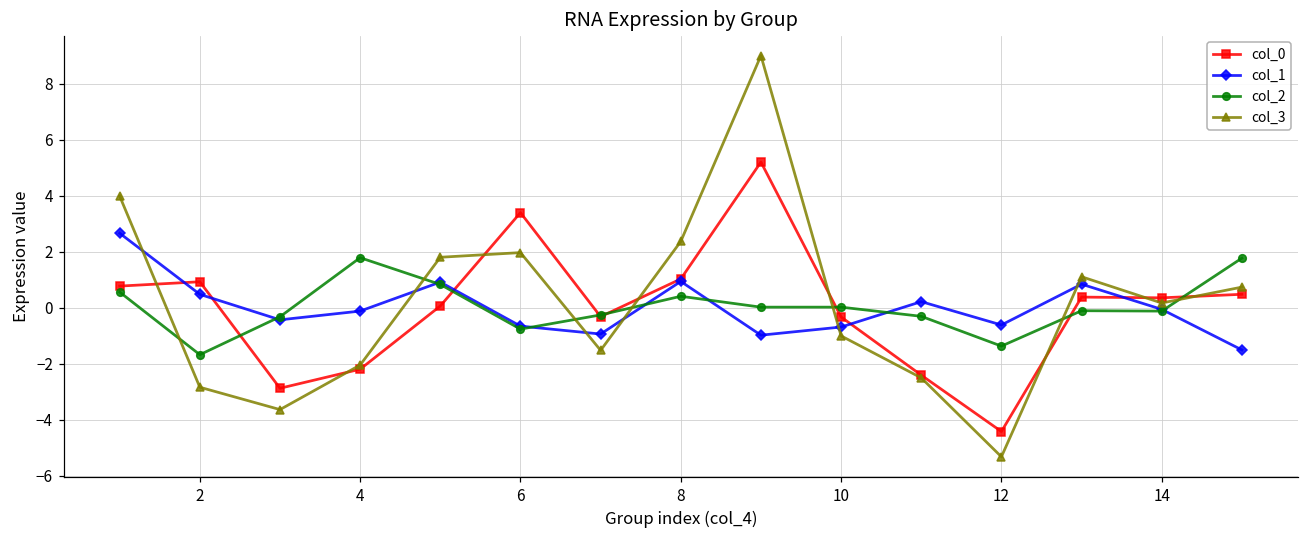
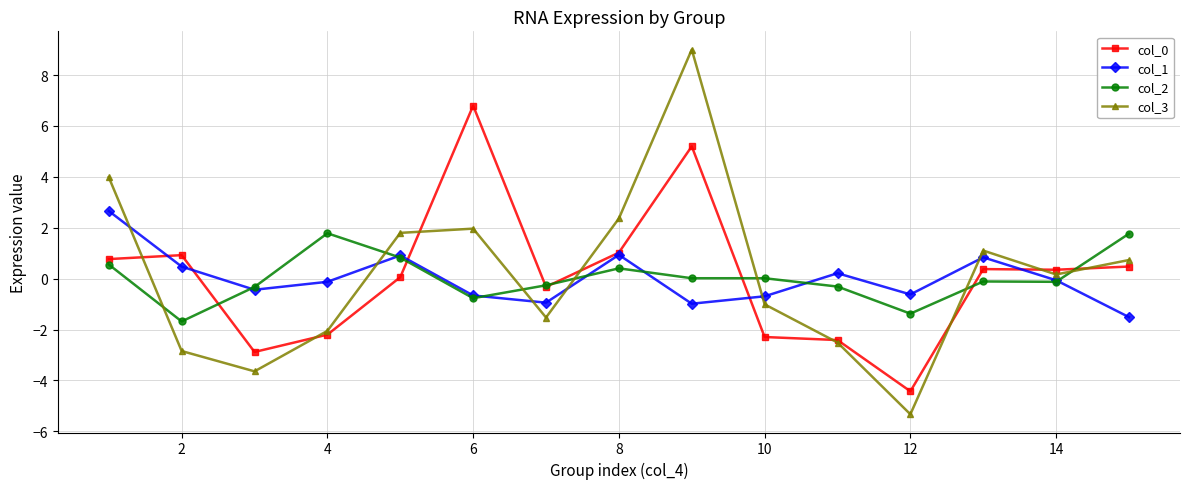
col_0, 6: 3.4 -> 6.8
col_0, 10: -0.3 -> -2.3
